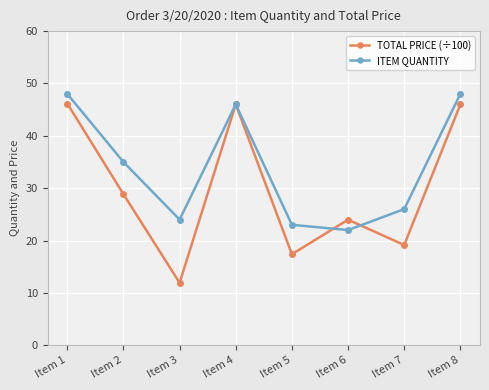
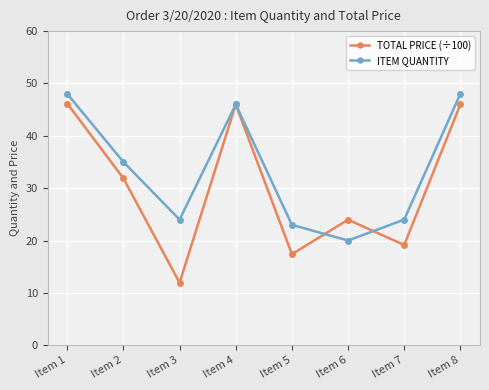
TOTAL PRICE (÷100), Item 2: 29 -> 32
ITEM QUANTITY, Item 6: 22 -> 20
ITEM QUANTITY, Item 7: 26 -> 24
